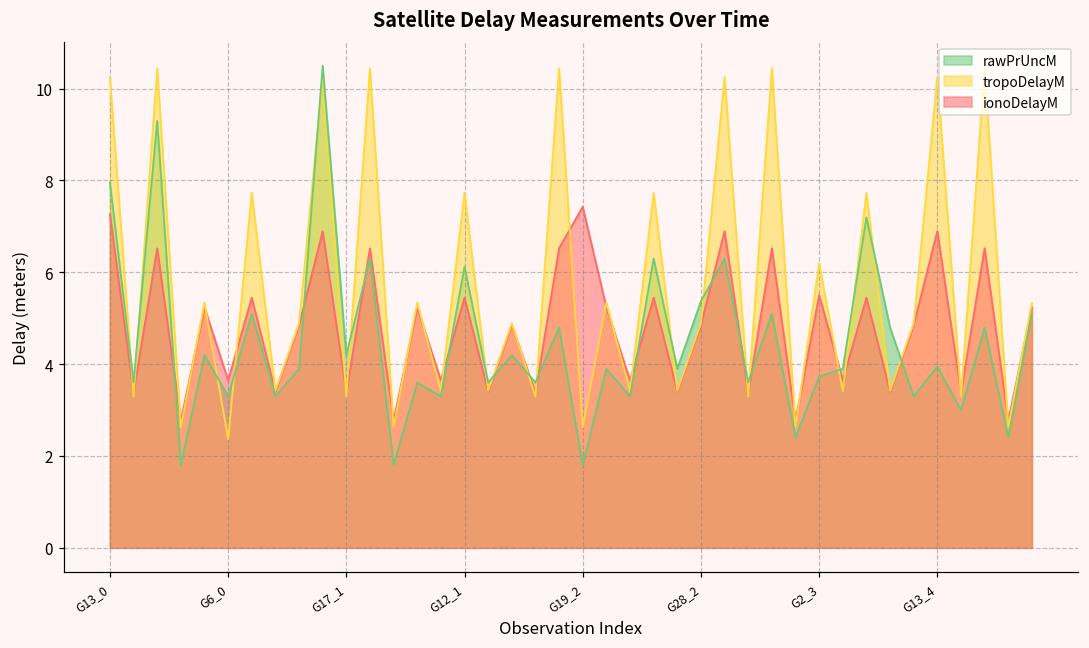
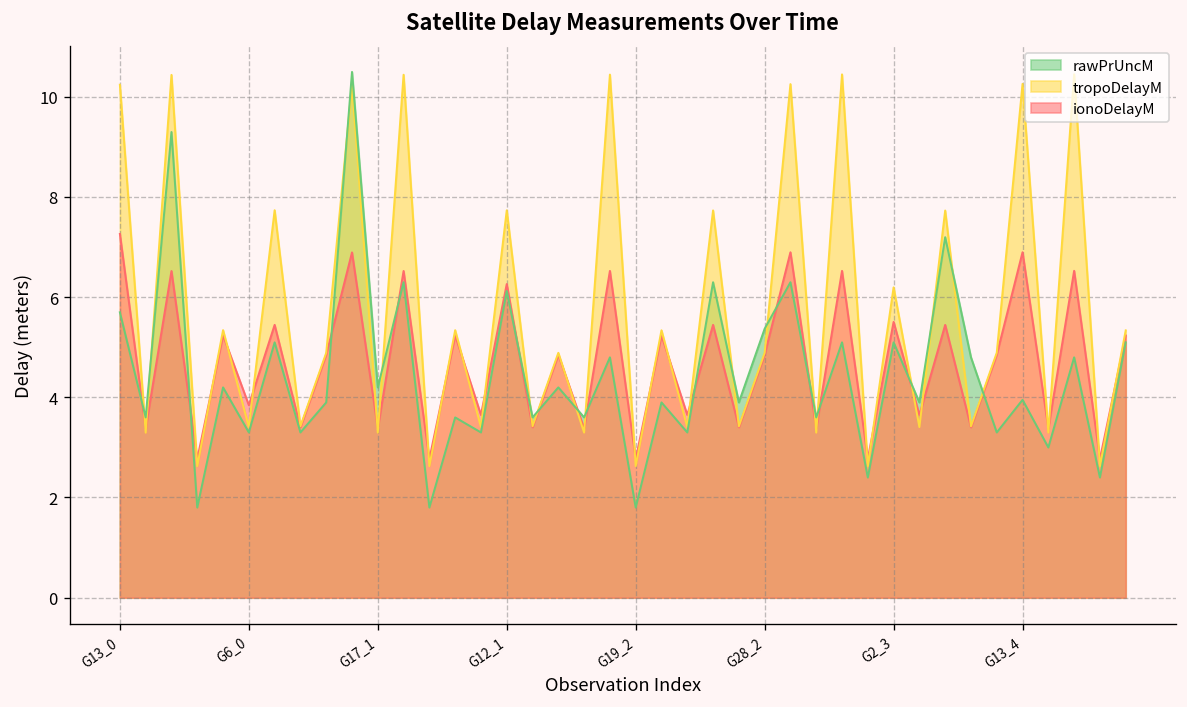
rawPrUncM, G13_0: 8.0 -> 5.7
tropoDelayM, G6_0: 2.4 -> 3.4
ionoDelayM, G6_0: 3.6 -> 3.8
ionoDelayM, G12_1: 5.4 -> 6.3
ionoDelayM, G19_2: 7.4 -> 2.8
rawPrUncM, G2_3: 3.7 -> 5.1
